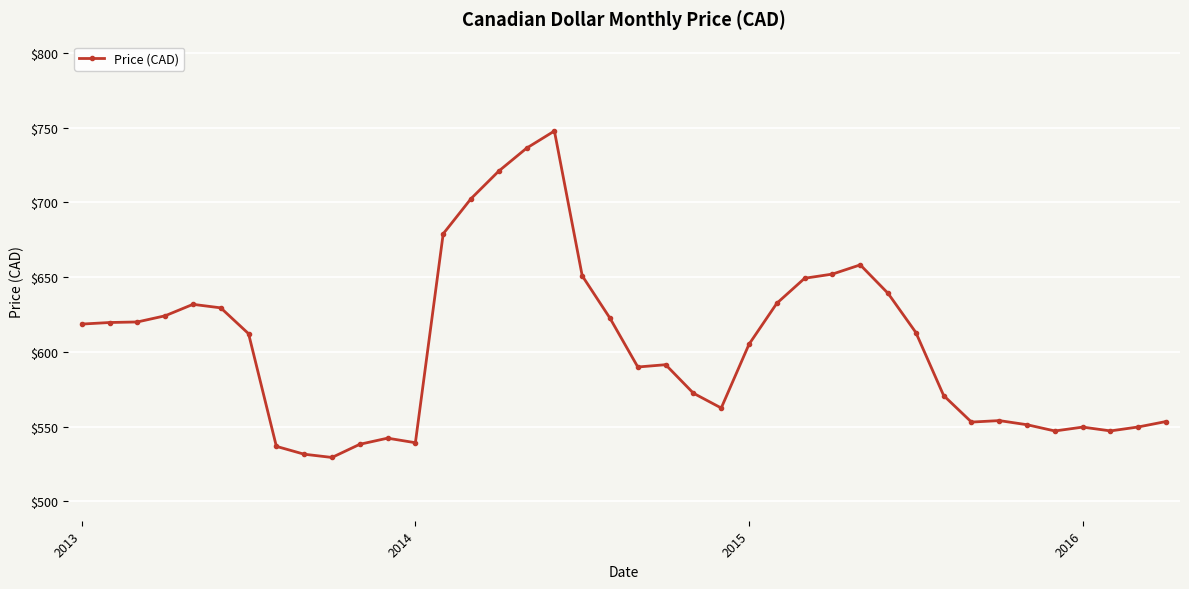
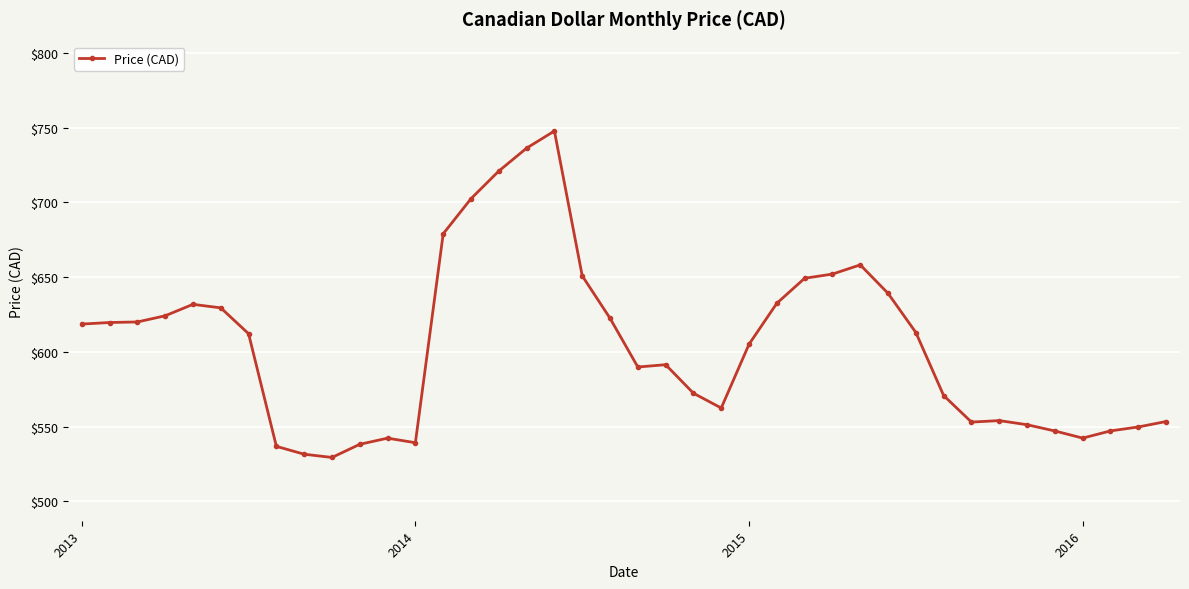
2016: $550 -> $542
